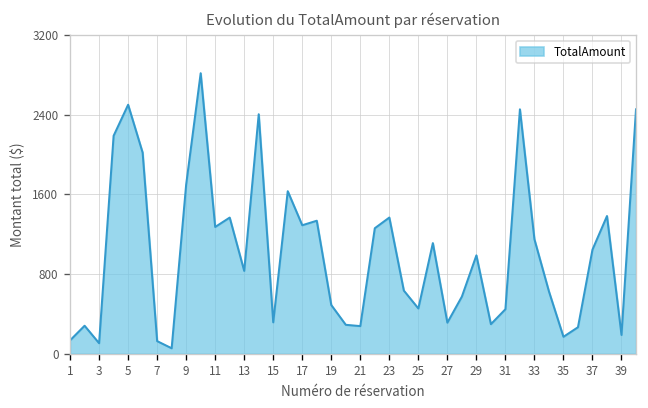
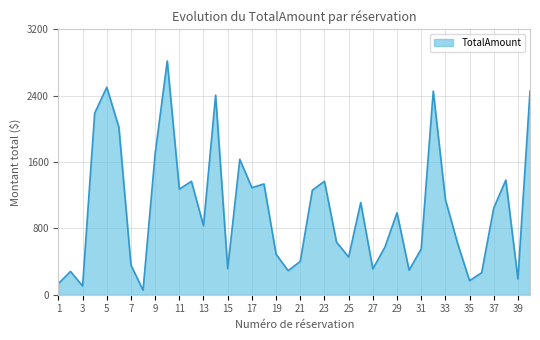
7: 100 -> 400
21: 300 -> 400
31: 400 -> 600
